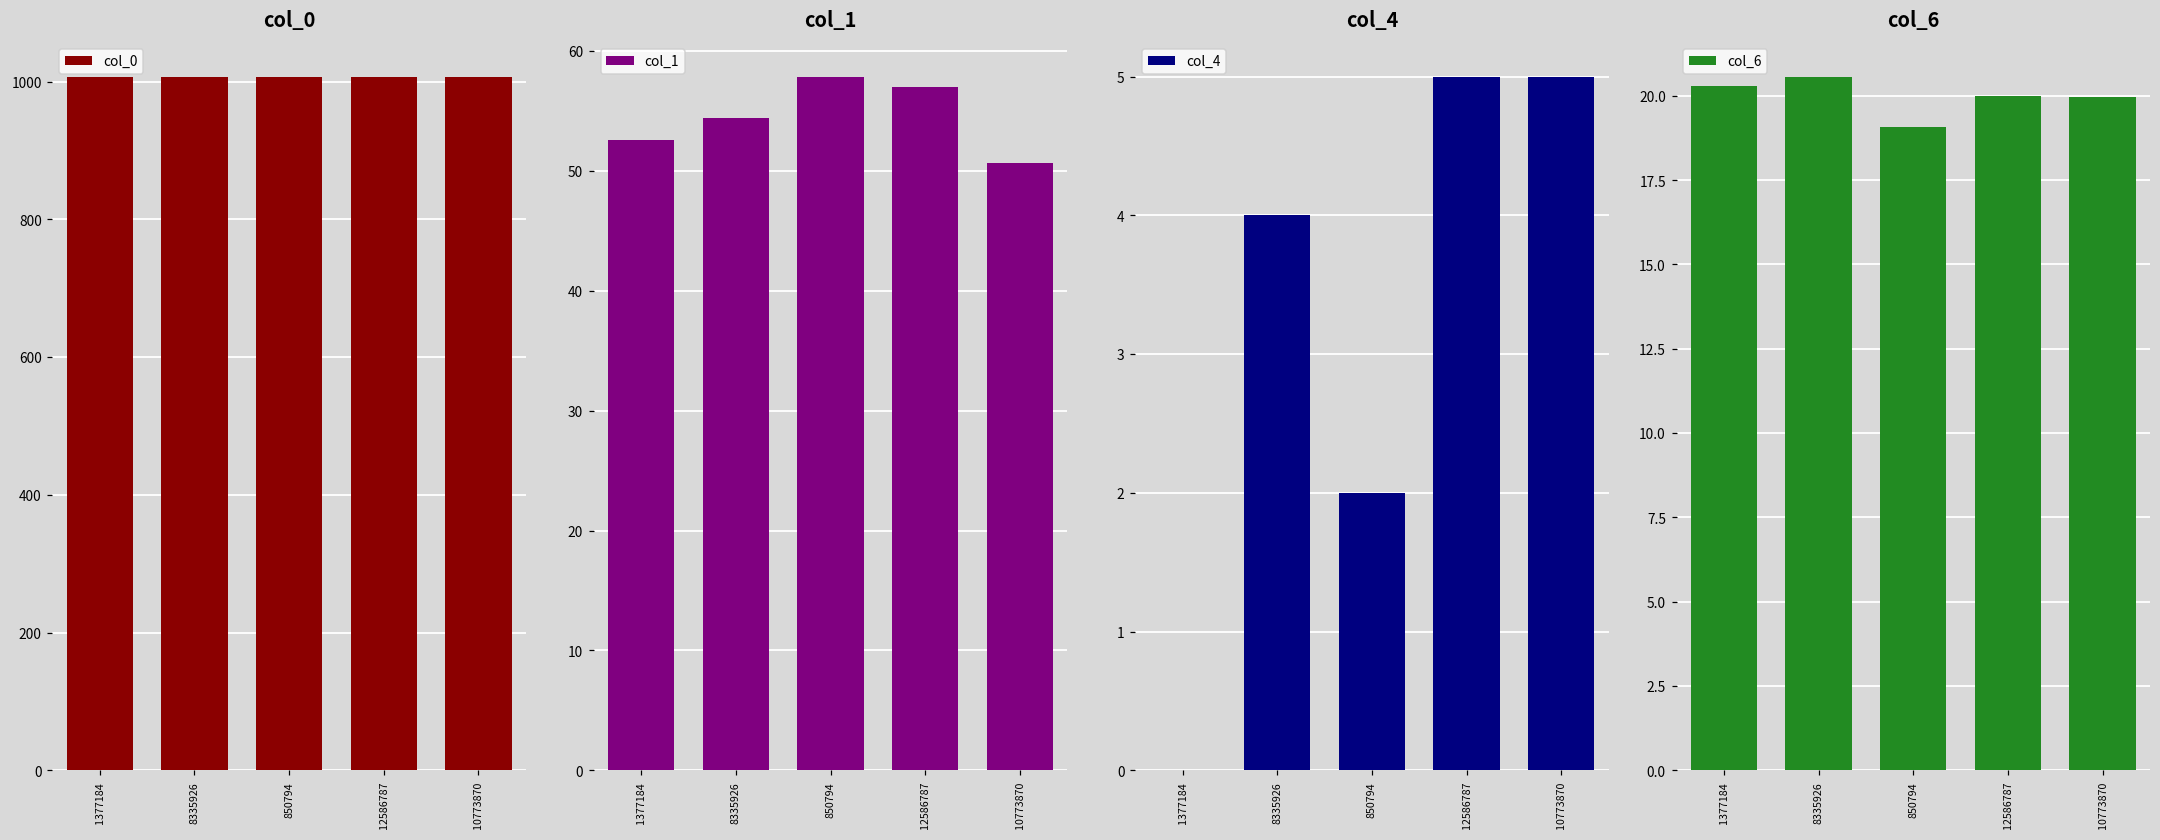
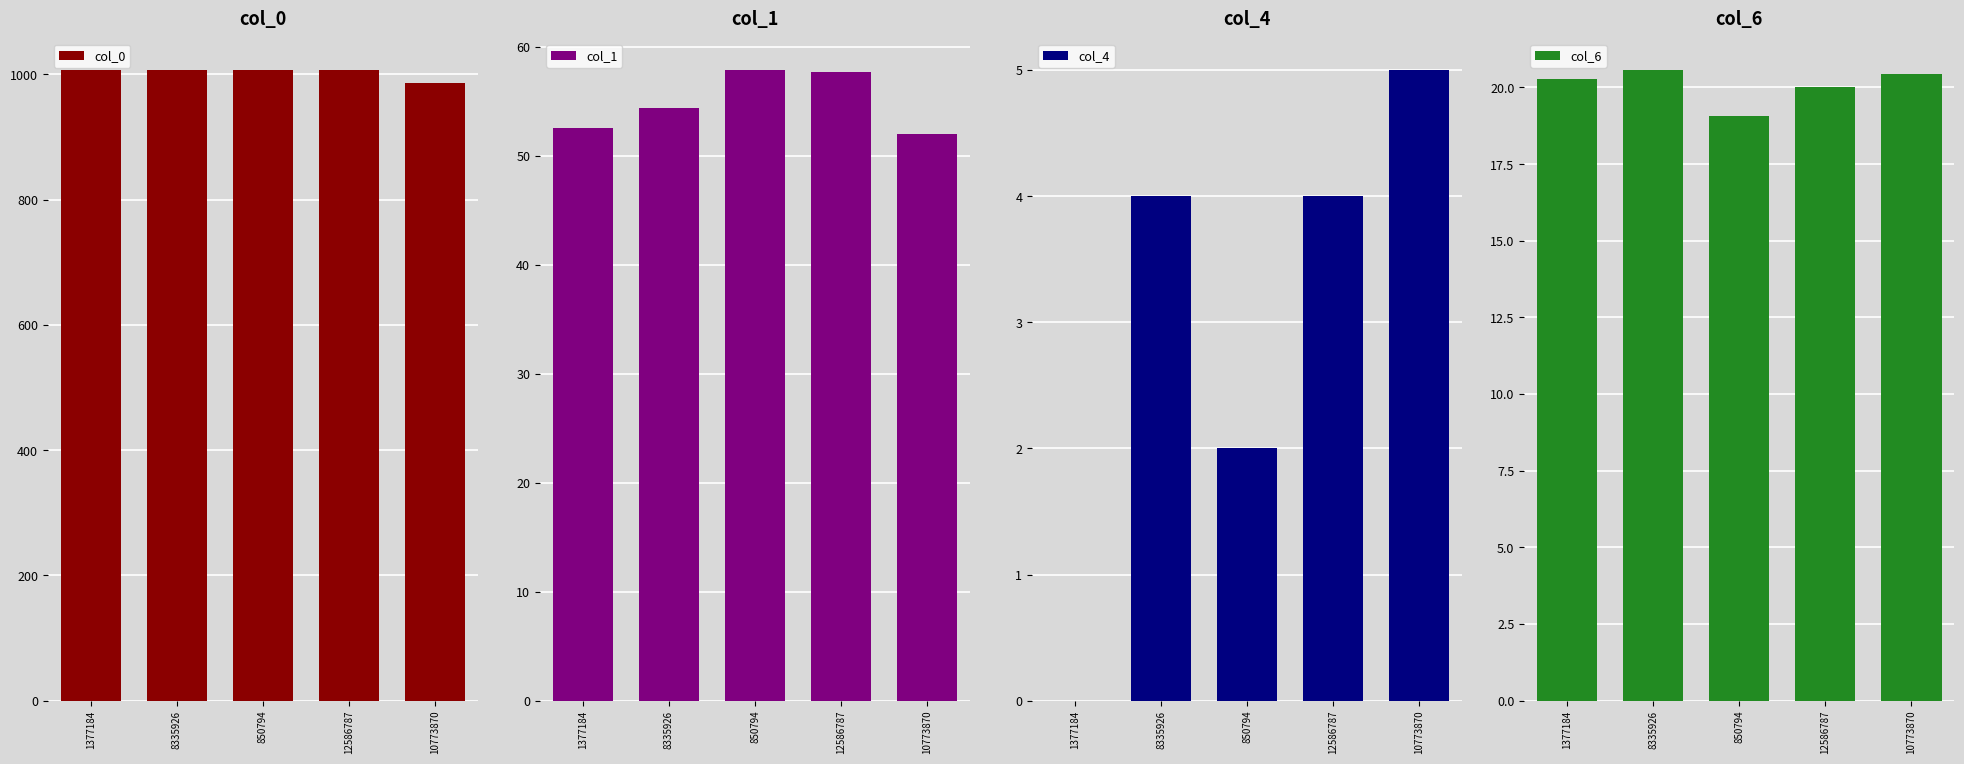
col_0, 10773870: 1010 -> 990
col_1, 12586787: 57.0 -> 57.7
col_1, 10773870: 50.6 -> 52.0
col_4, 12586787: 5 -> 4
col_6, 10773870: 20.0 -> 20.4
